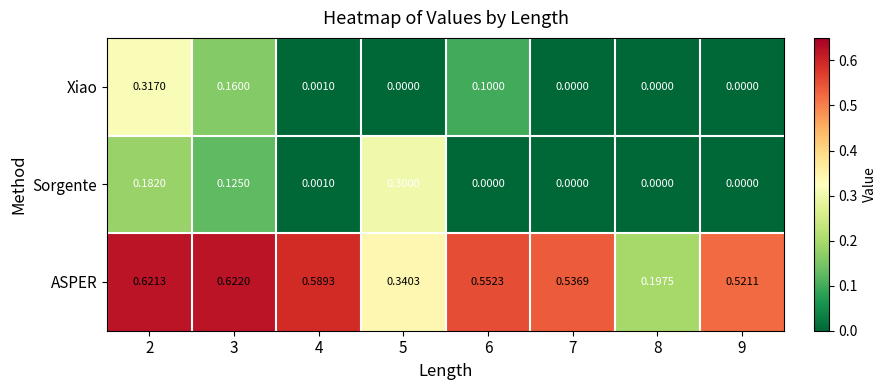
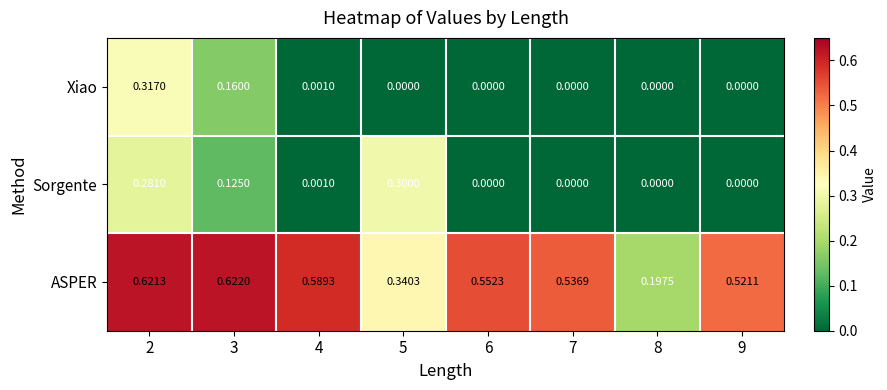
Xiao, 6: 0.1000 -> 0.0000
Sorgente, 2: 0.1820 -> 0.2810
